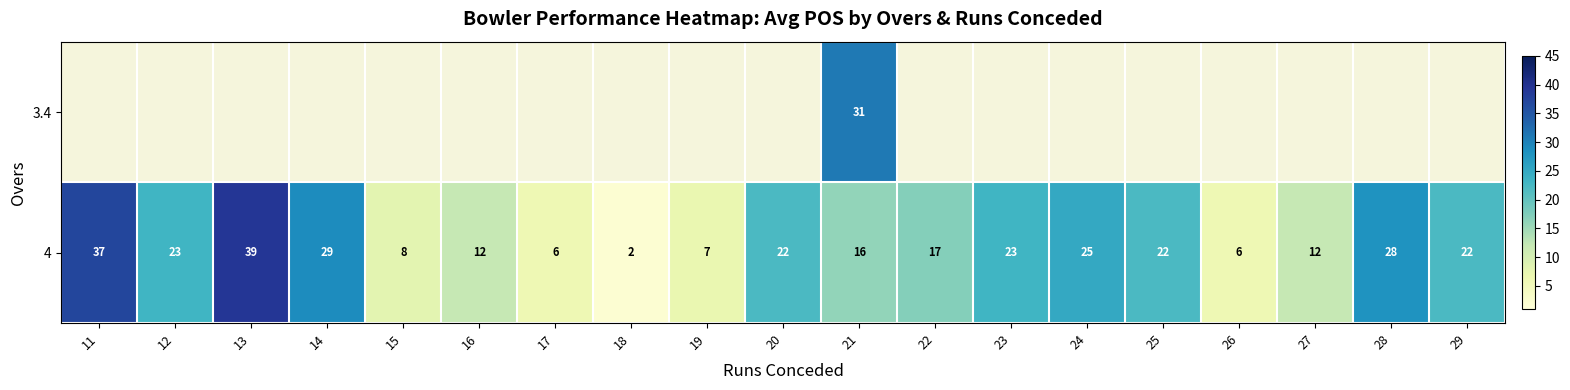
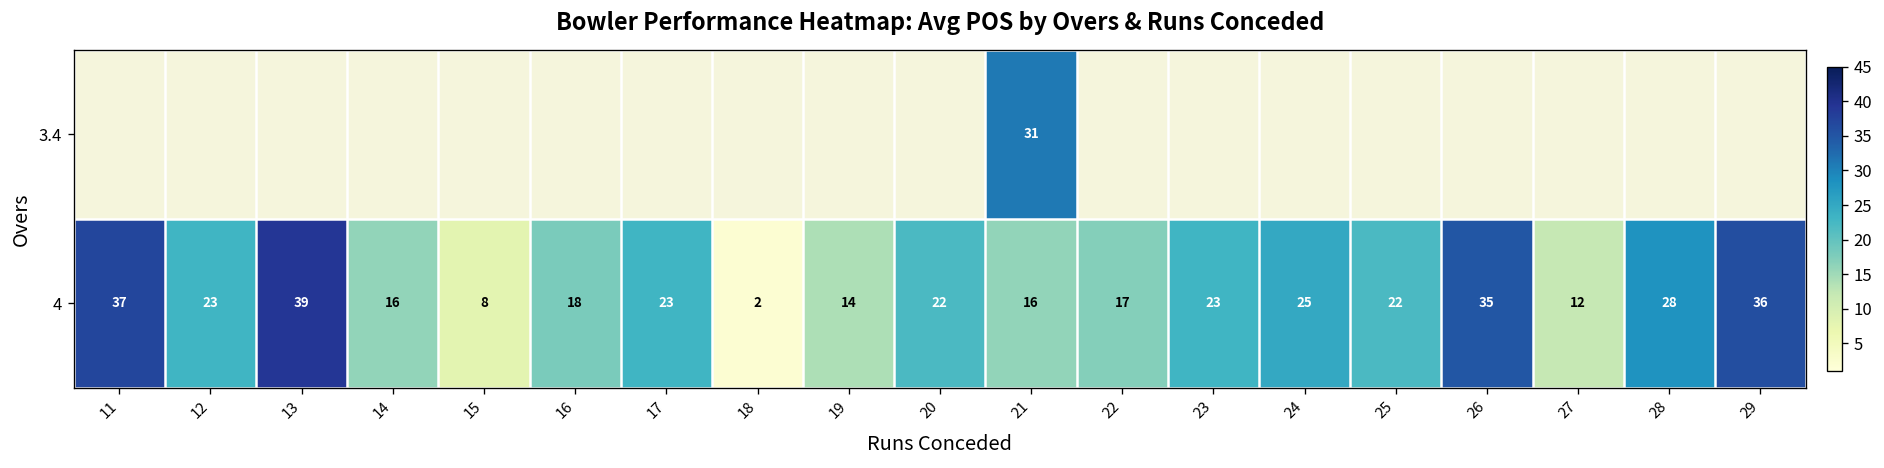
4, 14: 29 -> 16
4, 16: 12 -> 18
4, 17: 6 -> 23
4, 19: 7 -> 14
4, 26: 6 -> 35
4, 29: 22 -> 36
